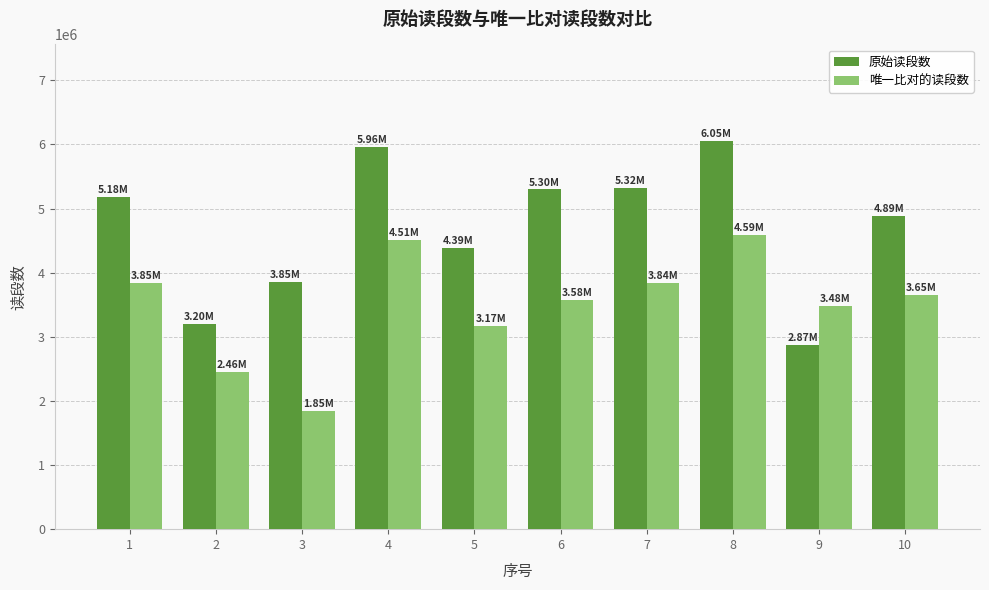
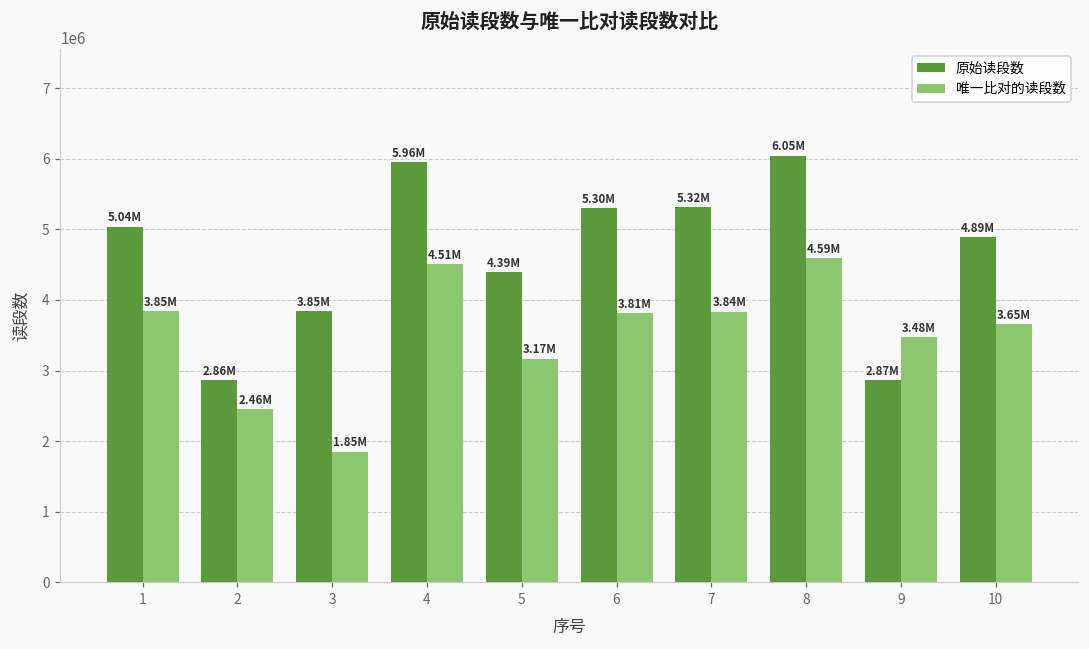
原始读段数, 1: 5.18M -> 5.04M
原始读段数, 2: 3.20M -> 2.86M
唯一比对的读段数, 6: 3.58M -> 3.81M
